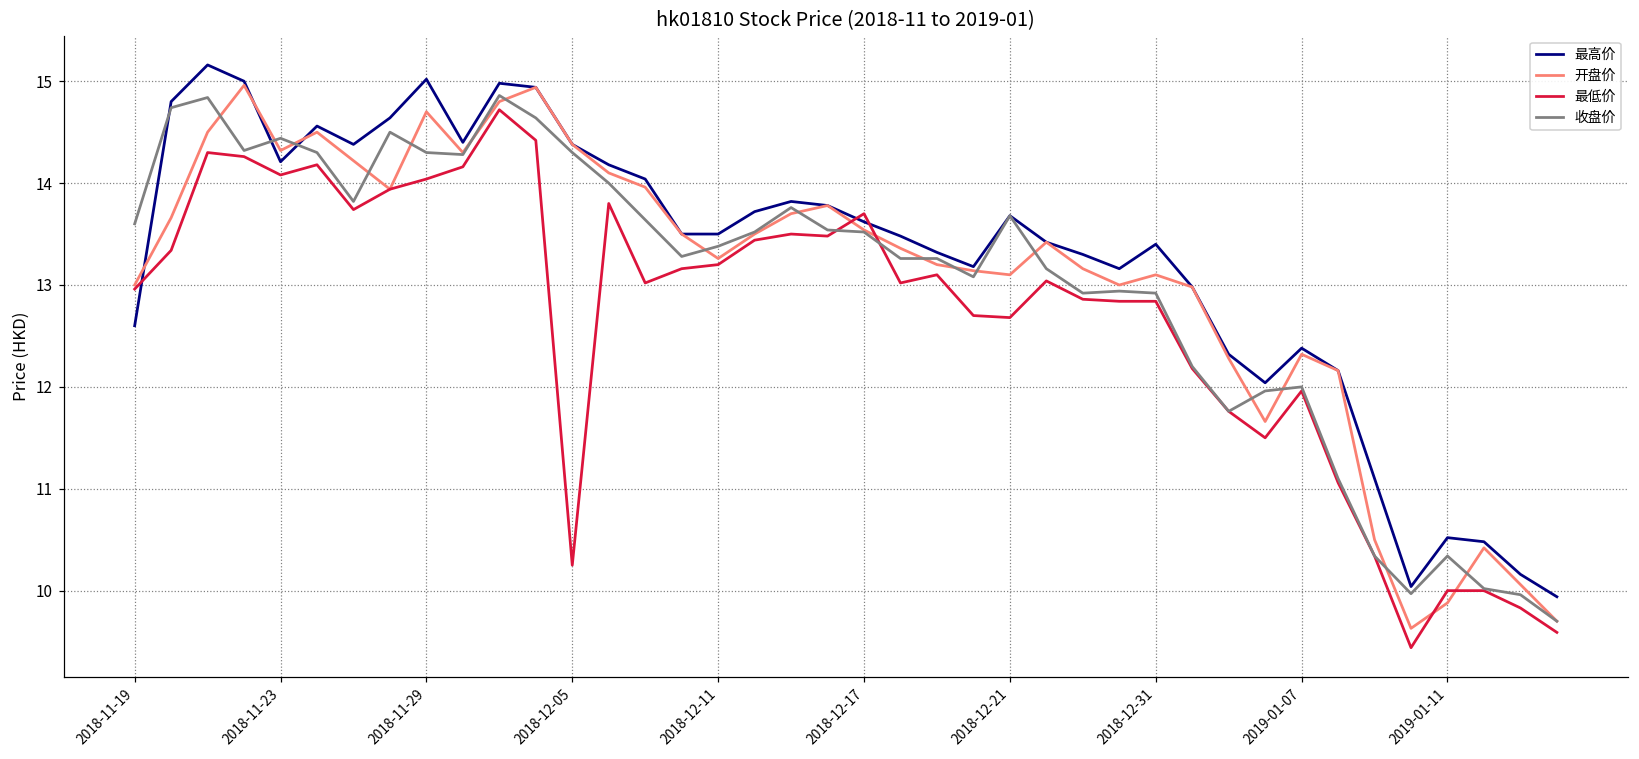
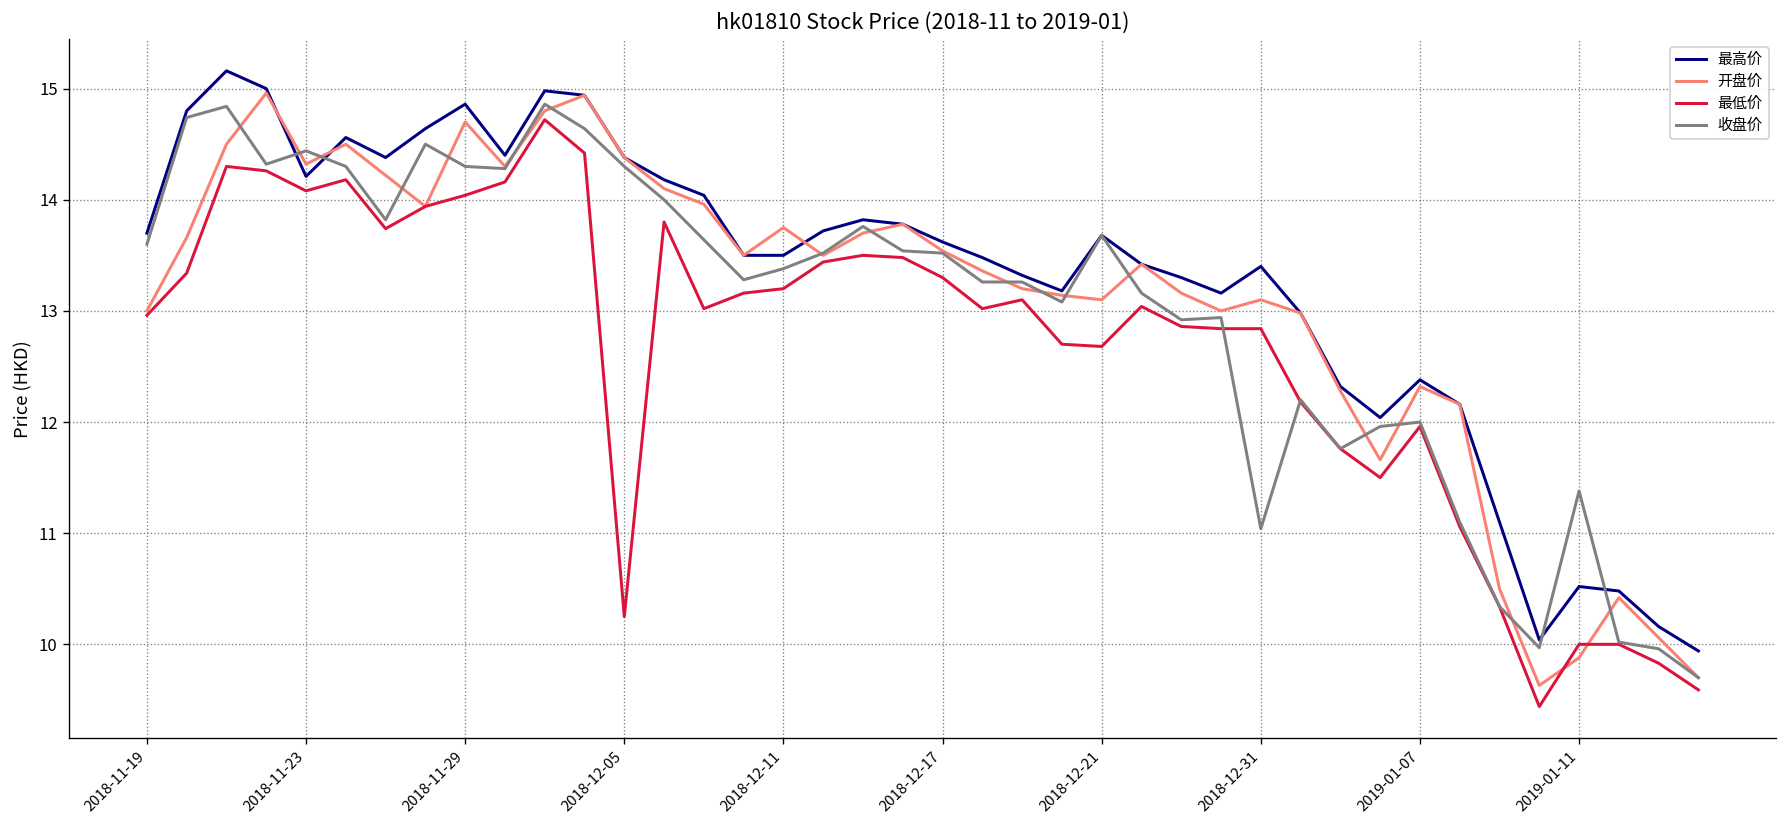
最高价, 2018-11-19: 12.6 -> 13.7
最高价, 2018-11-29: 15.0 -> 14.9
开盘价, 2018-12-11: 13.3 -> 13.8
最低价, 2018-12-17: 13.7 -> 13.3
收盘价, 2018-12-31: 12.9 -> 11.0
收盘价, 2019-01-11: 10.3 -> 11.4
